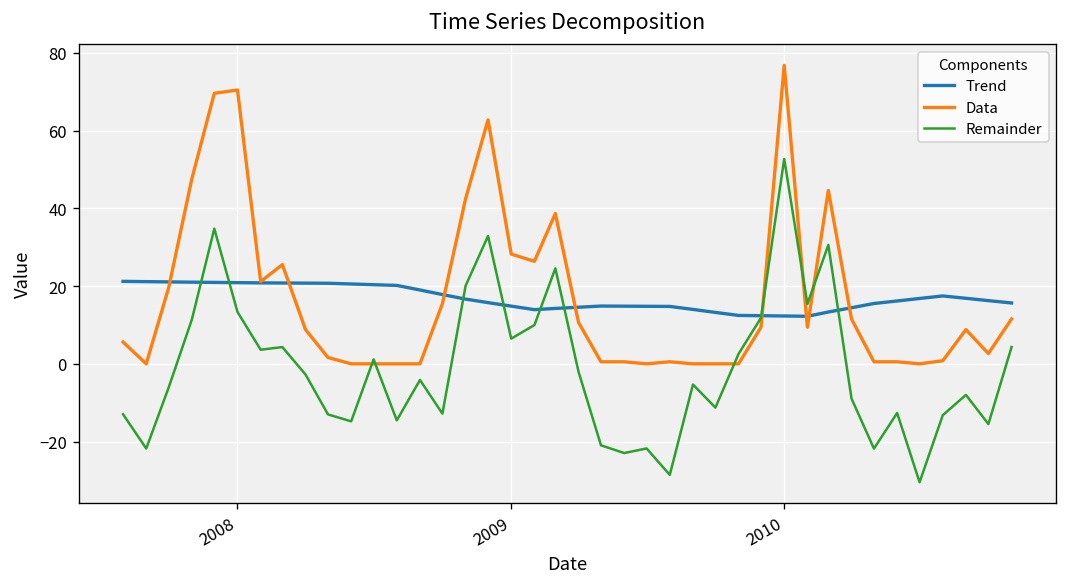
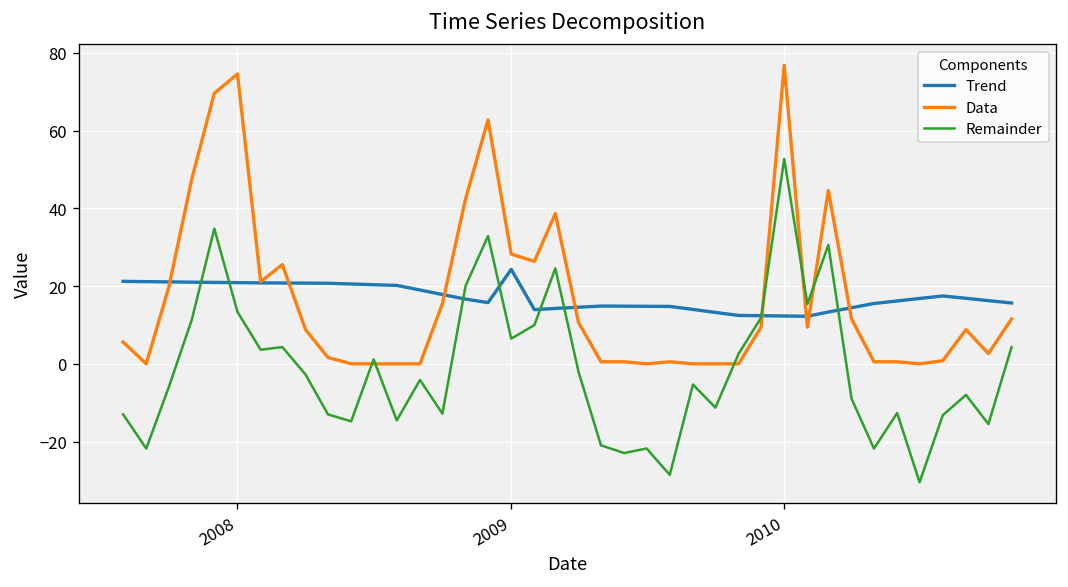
Data, 2008: 70 -> 75
Trend, 2009: 15 -> 24
